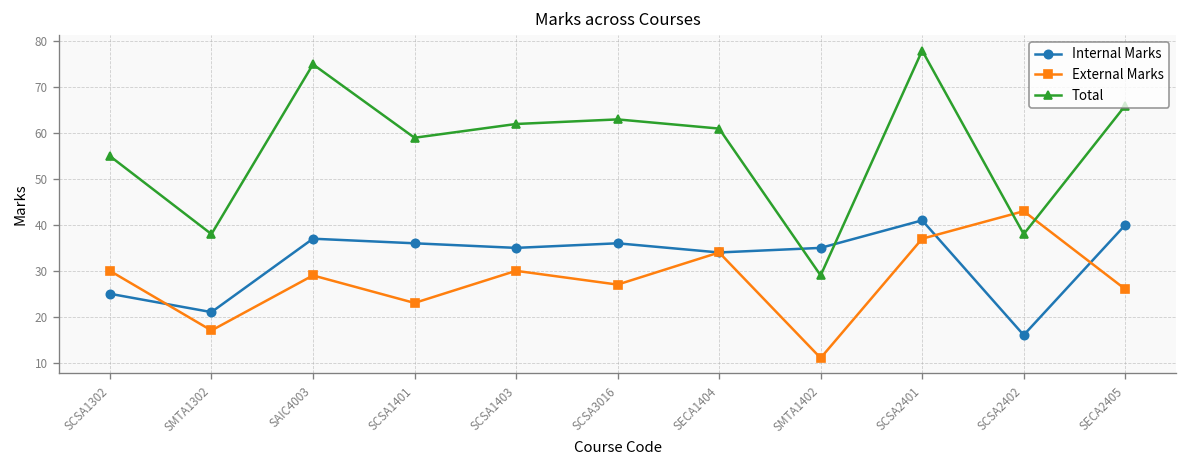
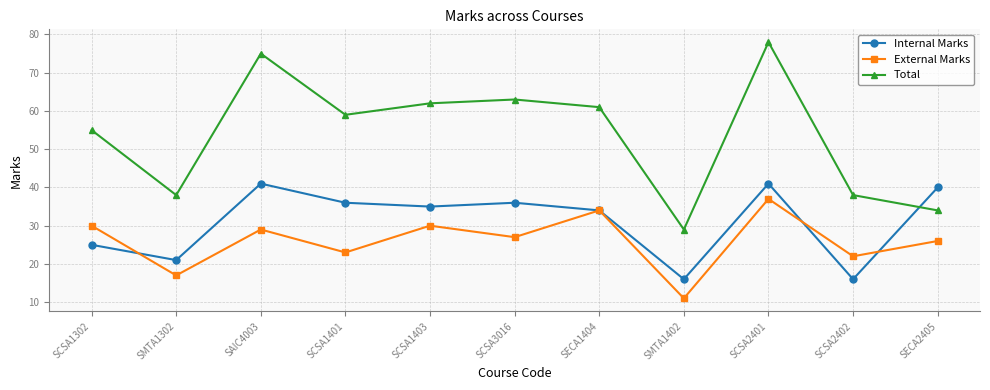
Internal Marks, SAIC4003: 37 -> 41
Internal Marks, SMTA1402: 35 -> 16
External Marks, SCSA2402: 43 -> 22
Total, SECA2405: 66 -> 34
